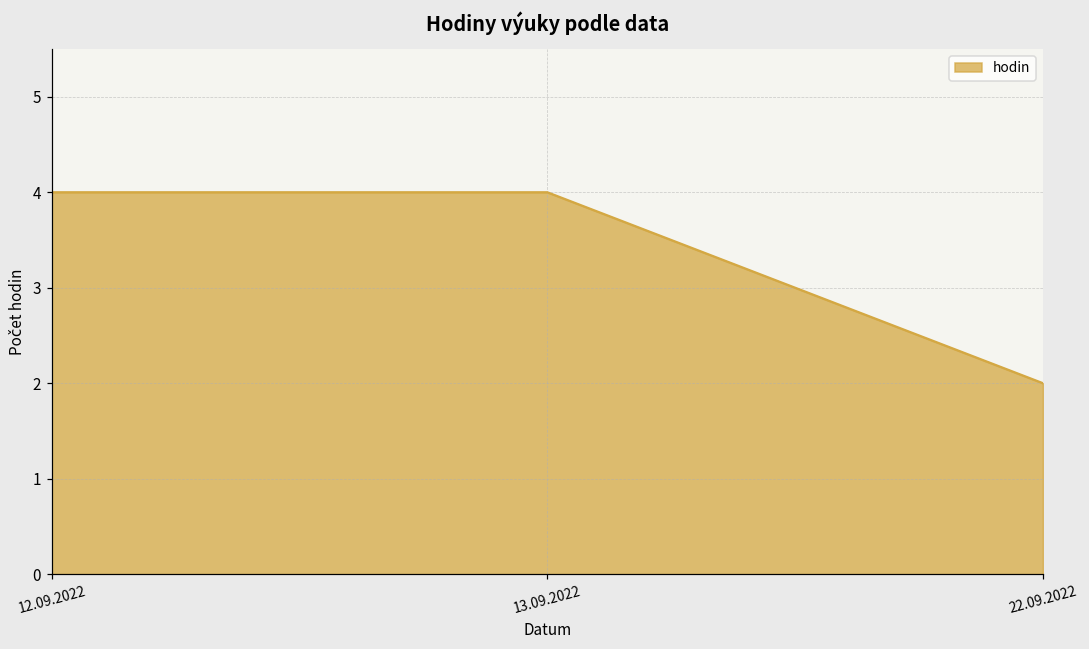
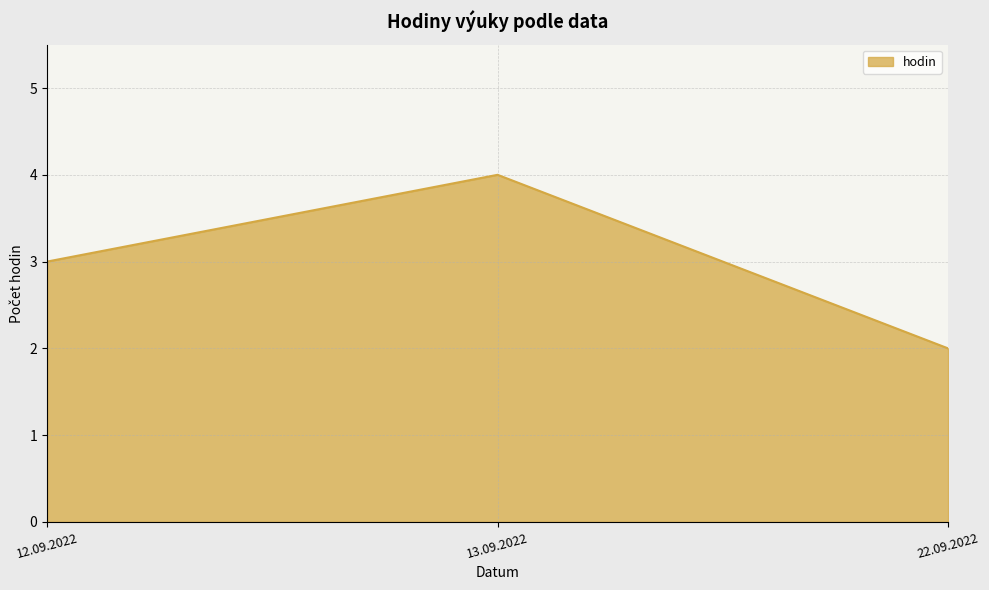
12.09.2022: 4 -> 3
